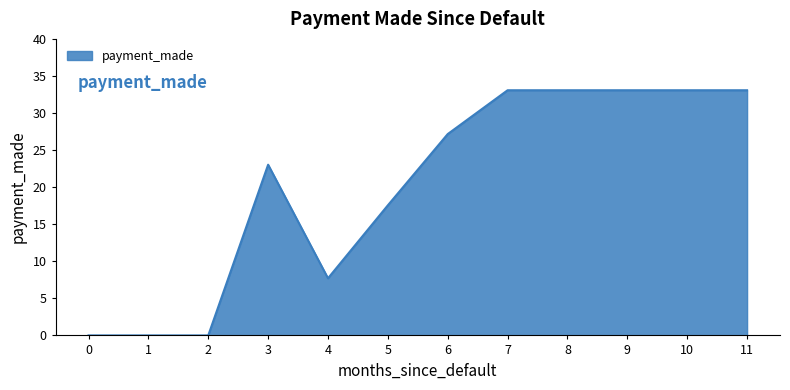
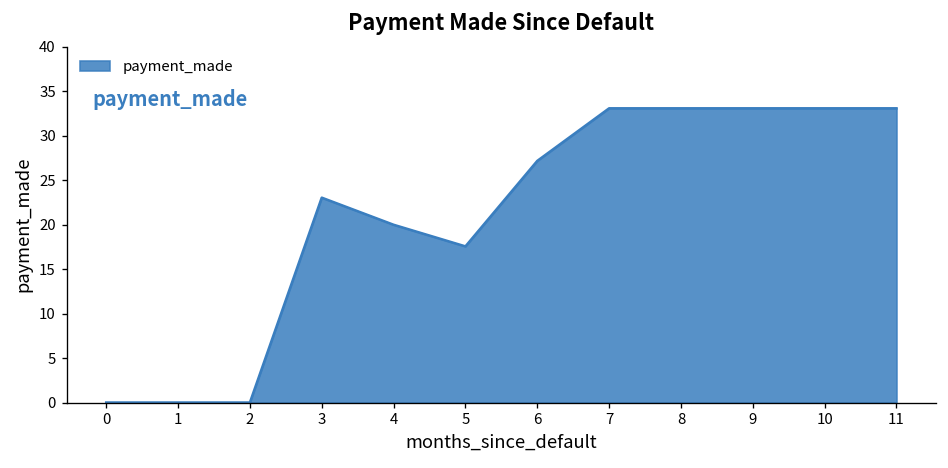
4: 8 -> 20
